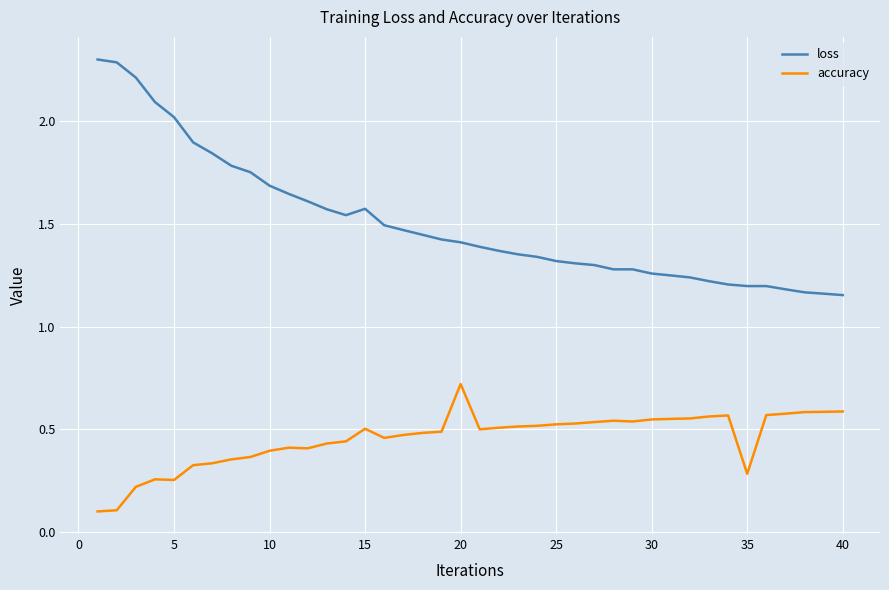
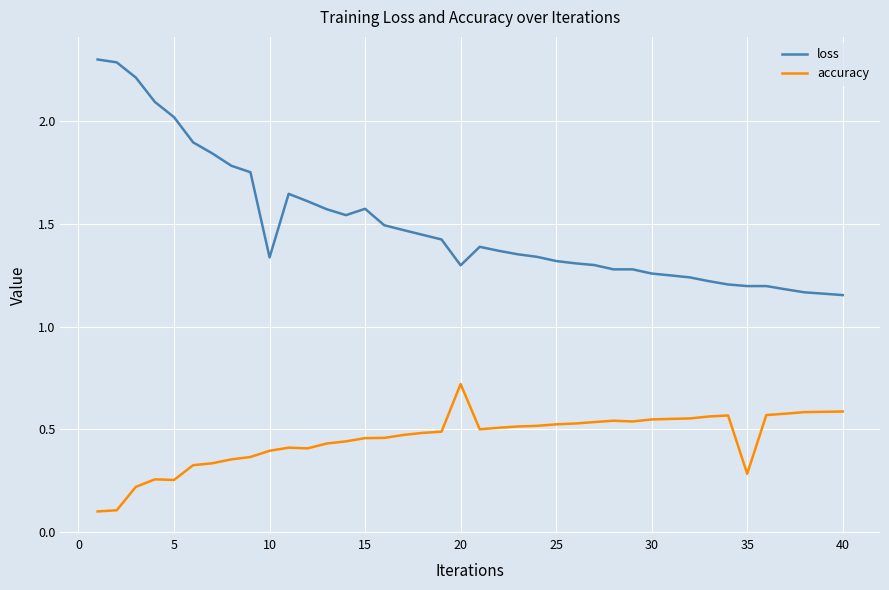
loss, 10: 1.69 -> 1.34
accuracy, 15: 0.50 -> 0.46
loss, 20: 1.41 -> 1.30
